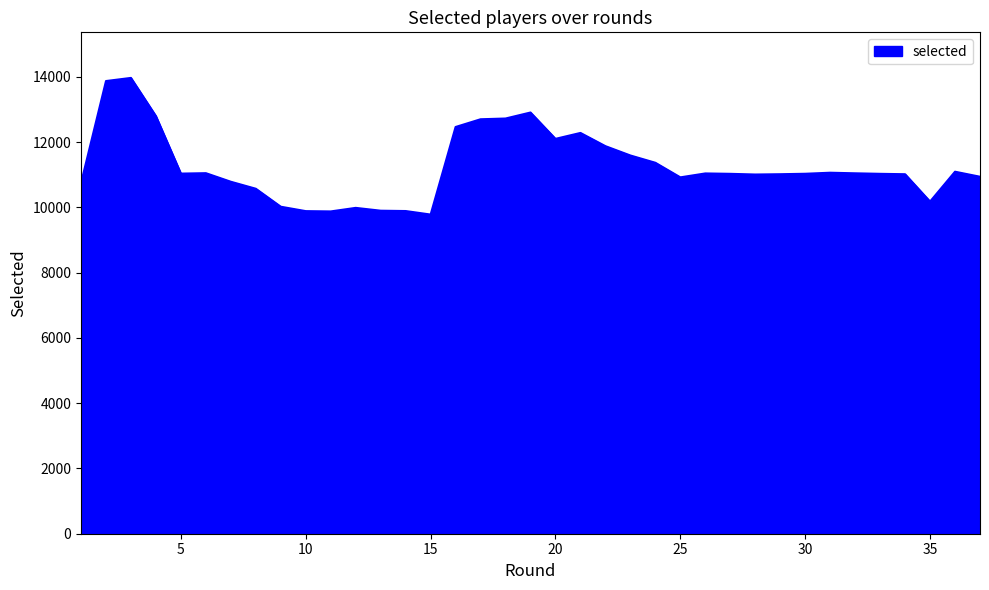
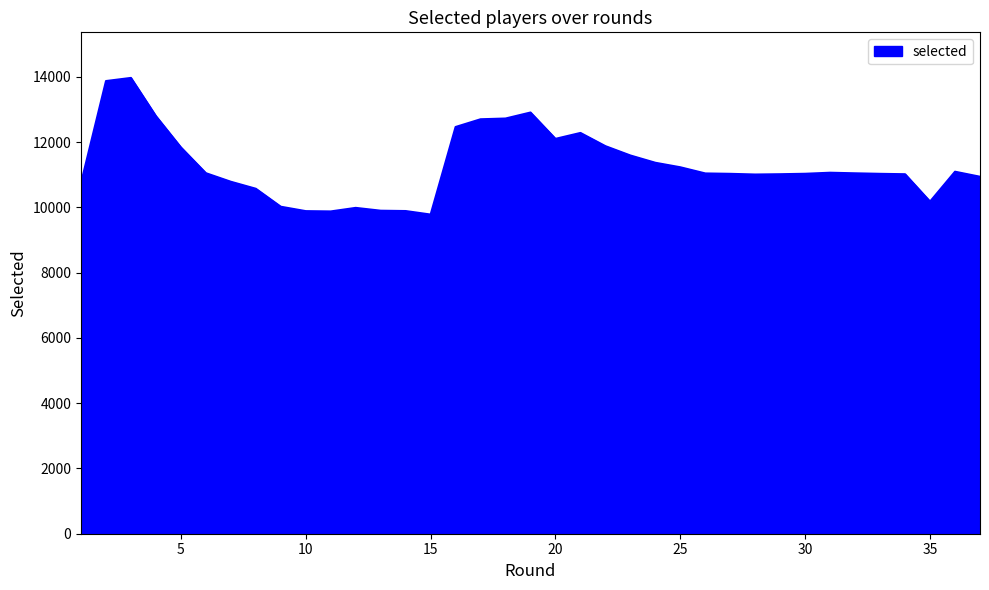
5: 11000 -> 11800
25: 10900 -> 11200
